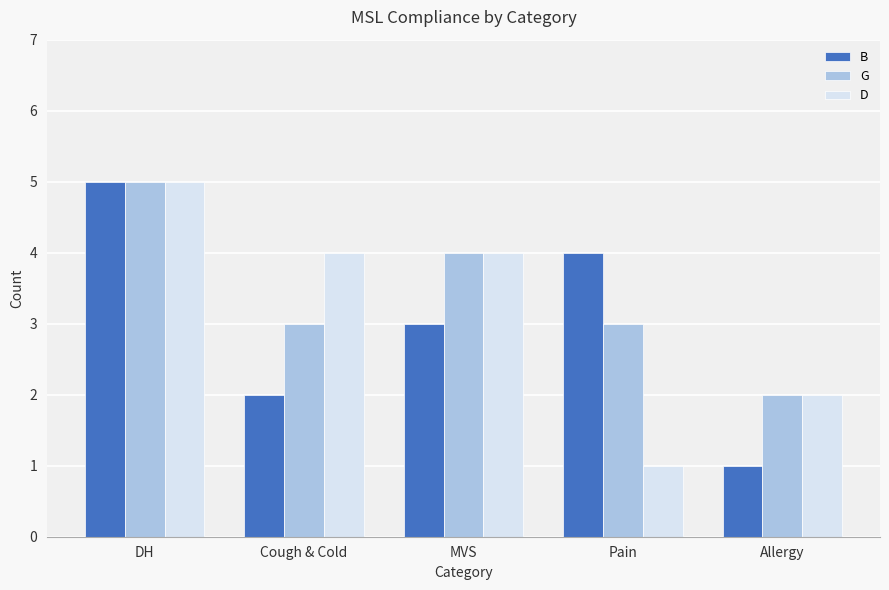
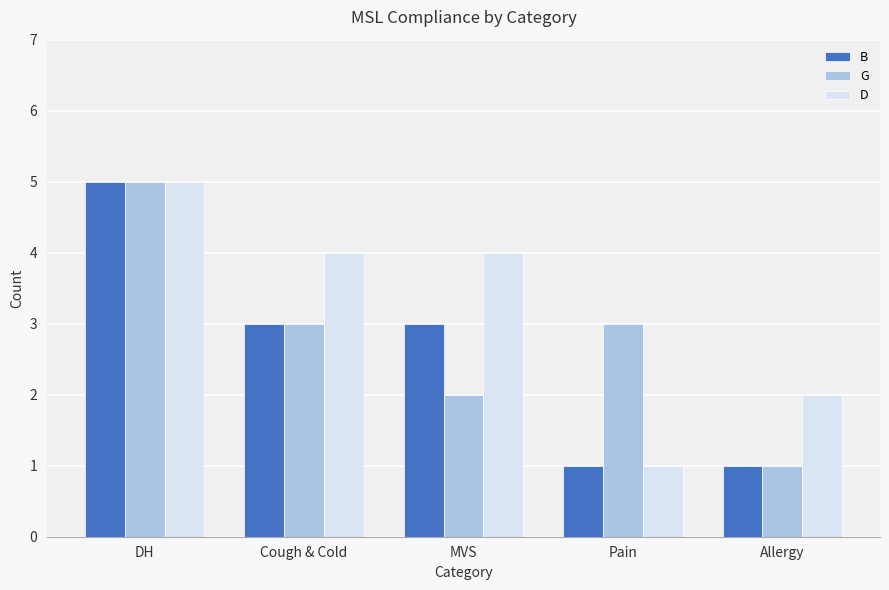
B, Cough & Cold: 2 -> 3
G, MVS: 4 -> 2
B, Pain: 4 -> 1
G, Allergy: 2 -> 1
